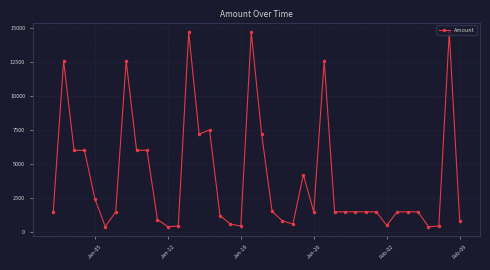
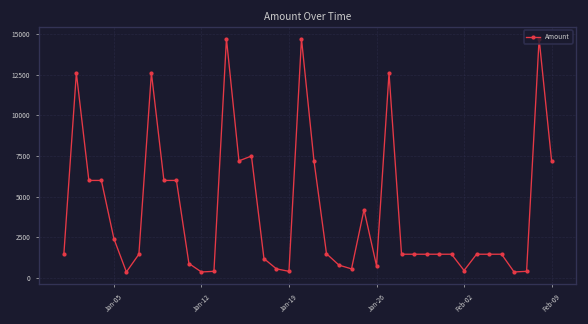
Jan-26: 1500 -> 800
Feb-09: 800 -> 7200
